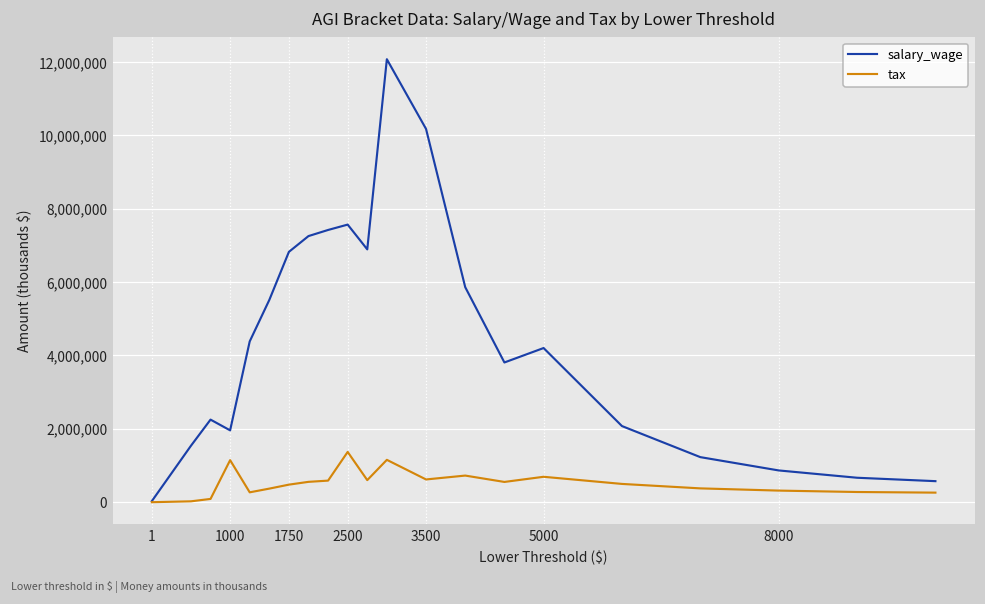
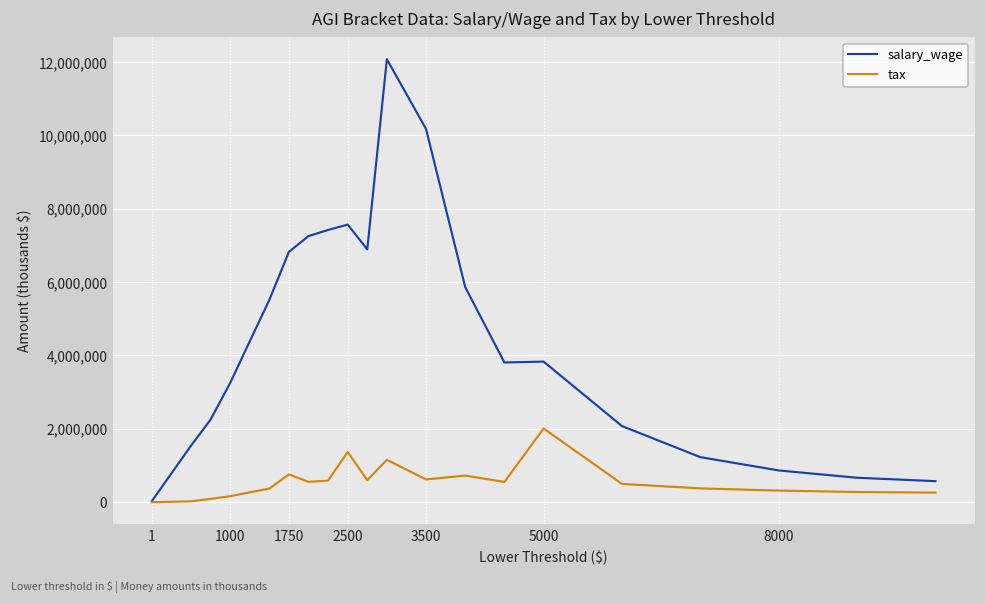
salary_wage, 1000: 2,000,000 -> 3,200,000
tax, 1000: 1,100,000 -> 200,000
tax, 1750: 500,000 -> 800,000
salary_wage, 5000: 4,200,000 -> 3,800,000
tax, 5000: 700,000 -> 2,000,000
